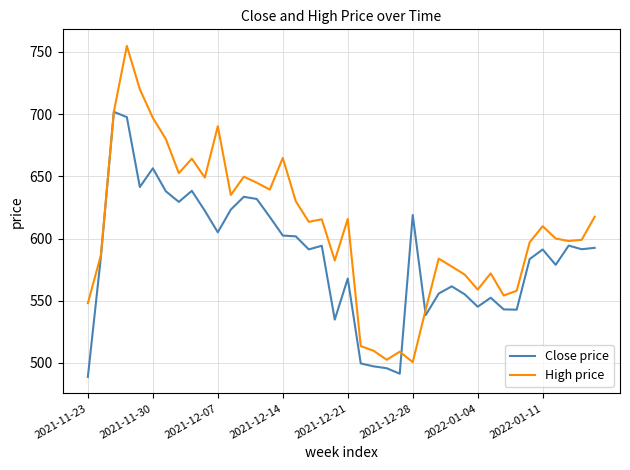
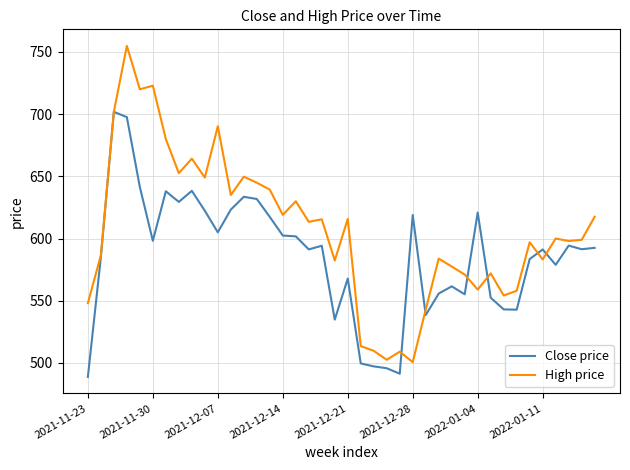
Close price, 2021-11-30: 656 -> 598
High price, 2021-11-30: 697 -> 723
High price, 2021-12-14: 665 -> 619
Close price, 2022-01-04: 545 -> 621
High price, 2022-01-11: 610 -> 583
